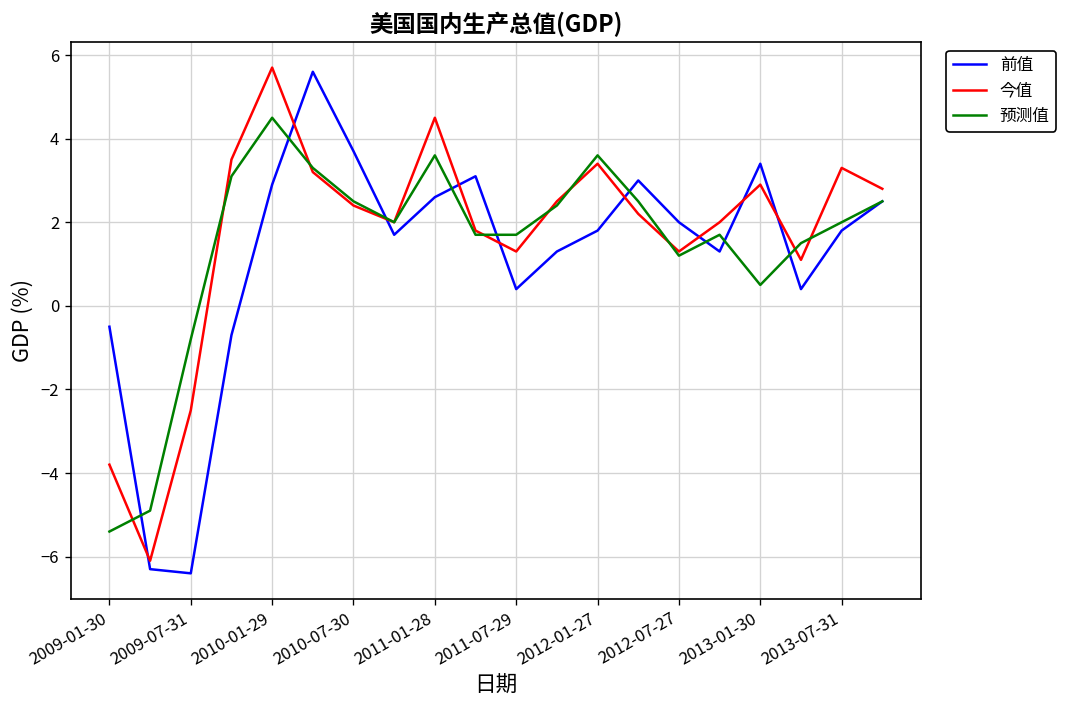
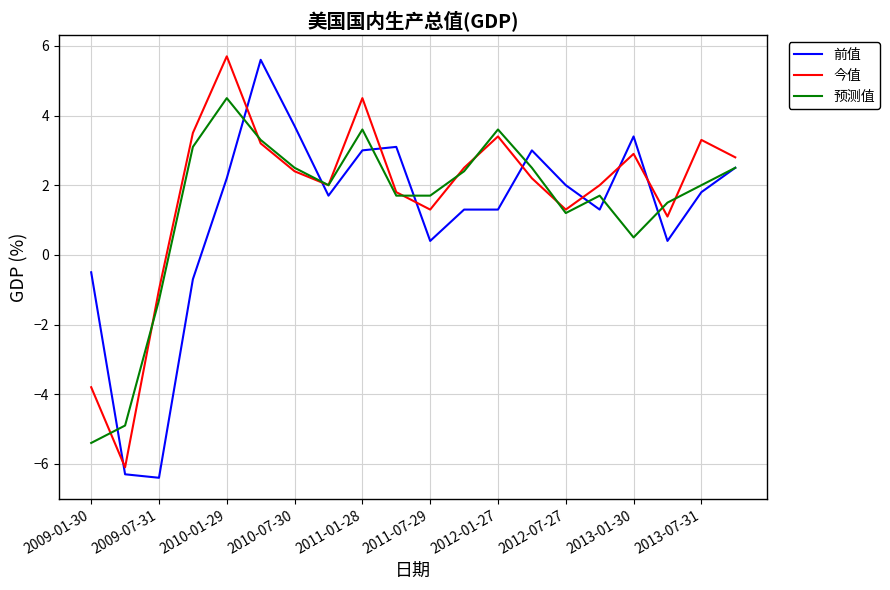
今值, 2009-07-31: -2.5 -> -1.0
预测值, 2009-07-31: -0.8 -> -1.3
前值, 2010-01-29: 2.9 -> 2.2
前值, 2011-01-28: 2.6 -> 3.0
前值, 2012-01-27: 1.8 -> 1.3
